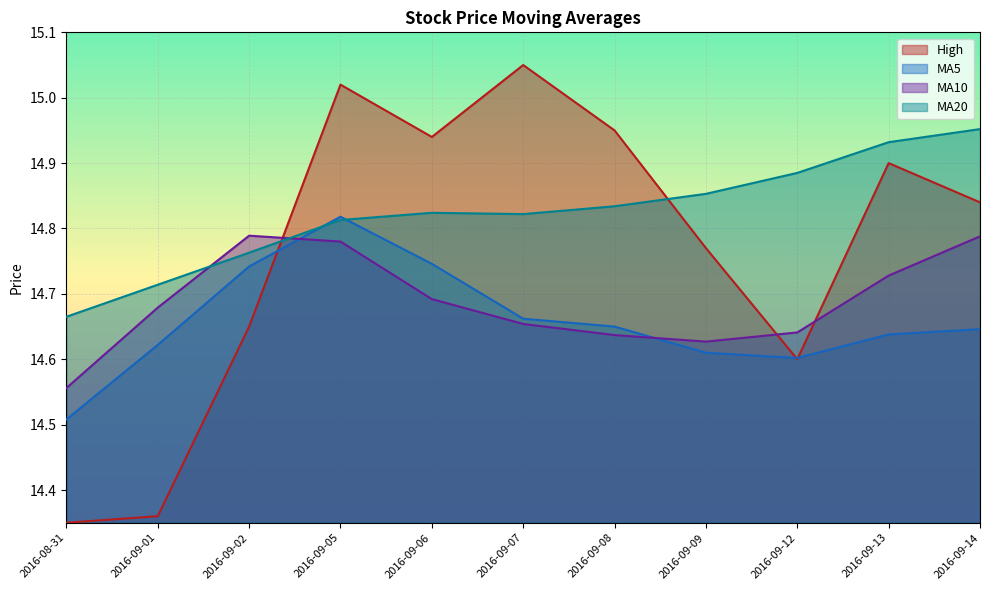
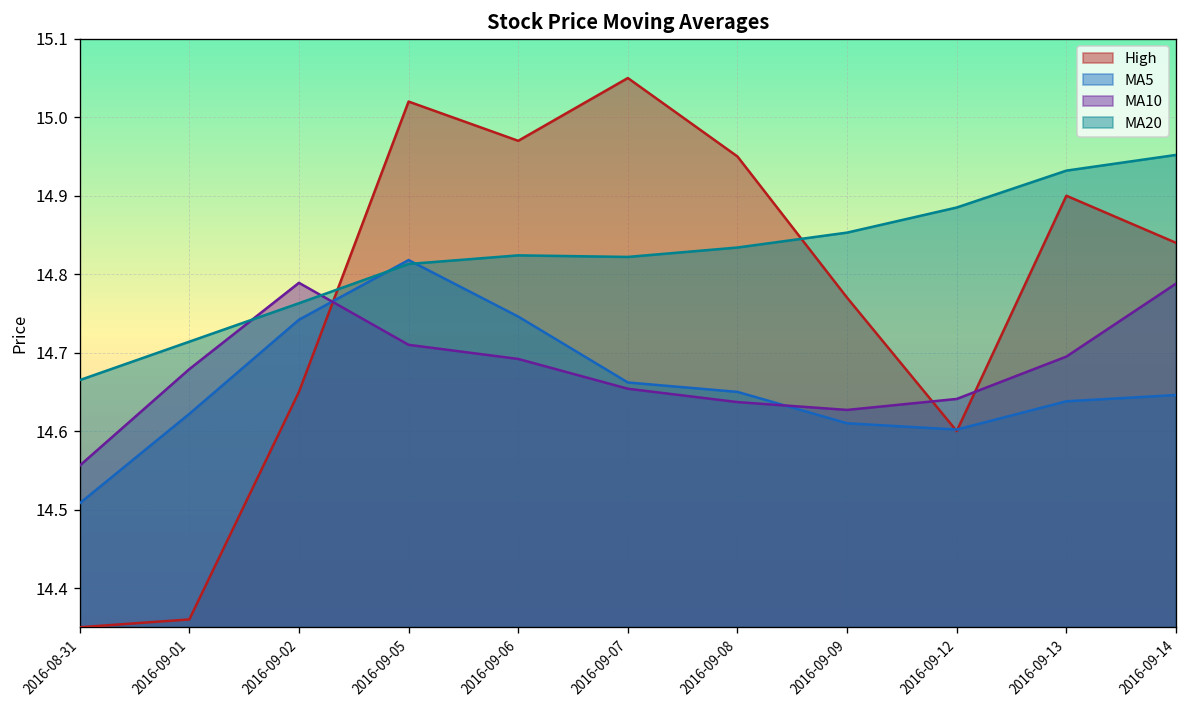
MA10, 2016-09-05: 14.78 -> 14.71
High, 2016-09-06: 14.94 -> 14.97
MA10, 2016-09-13: 14.73 -> 14.70
